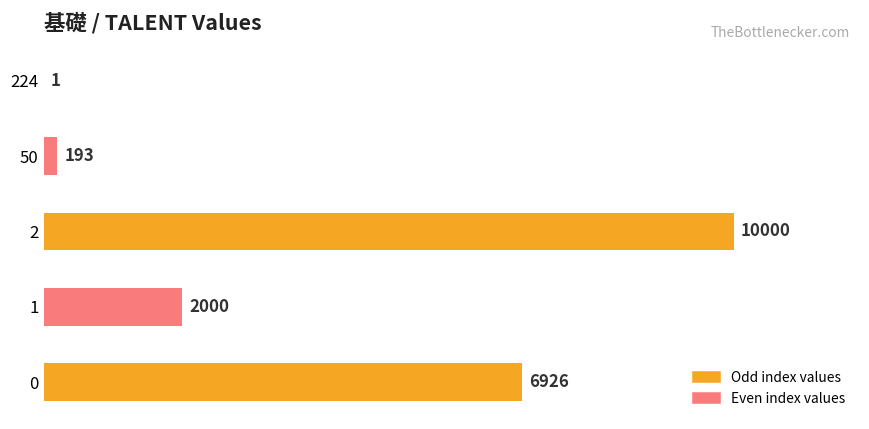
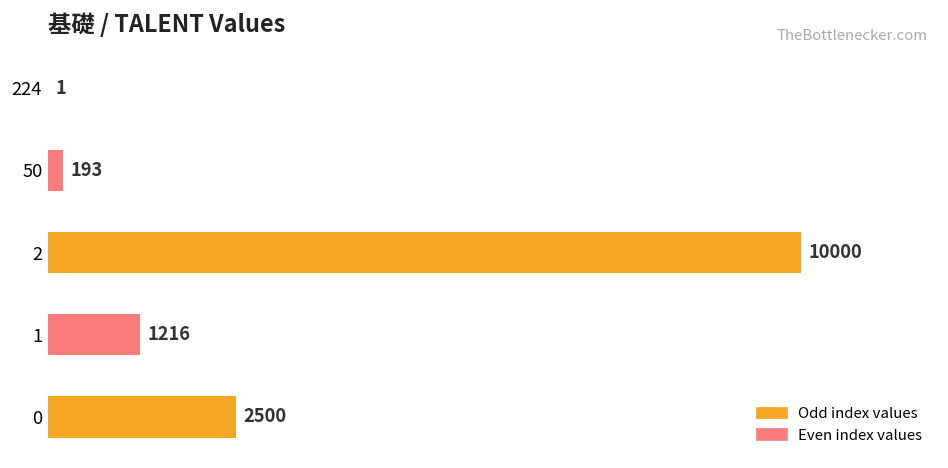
1: 2000 -> 1216
0: 6926 -> 2500
